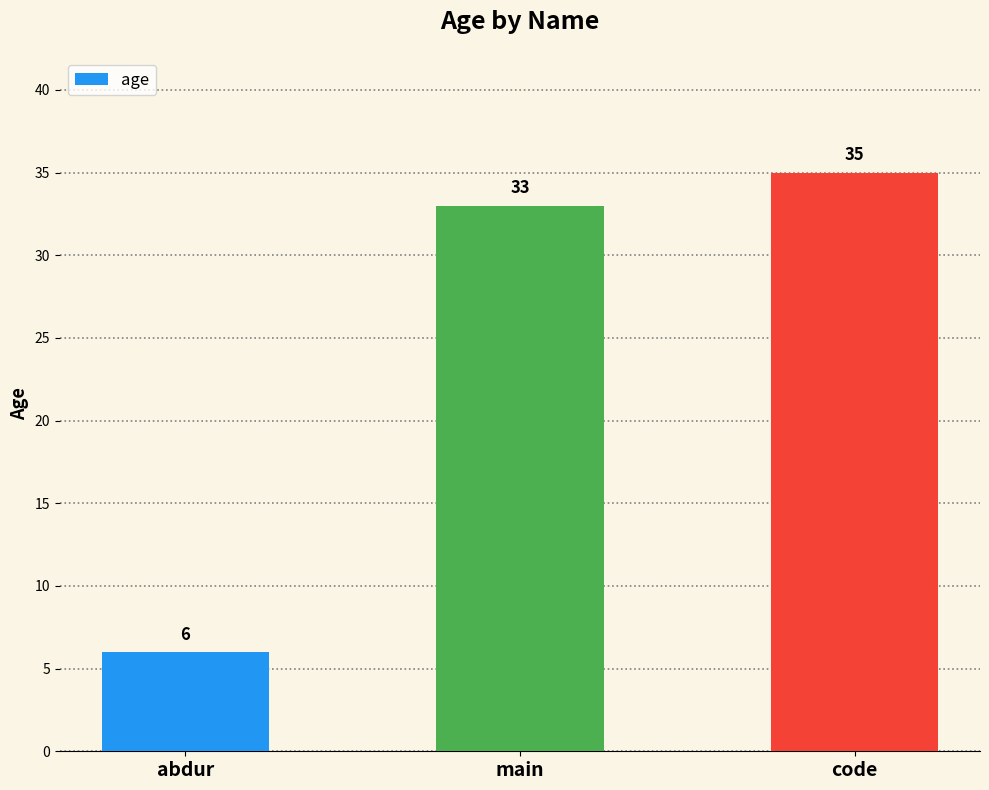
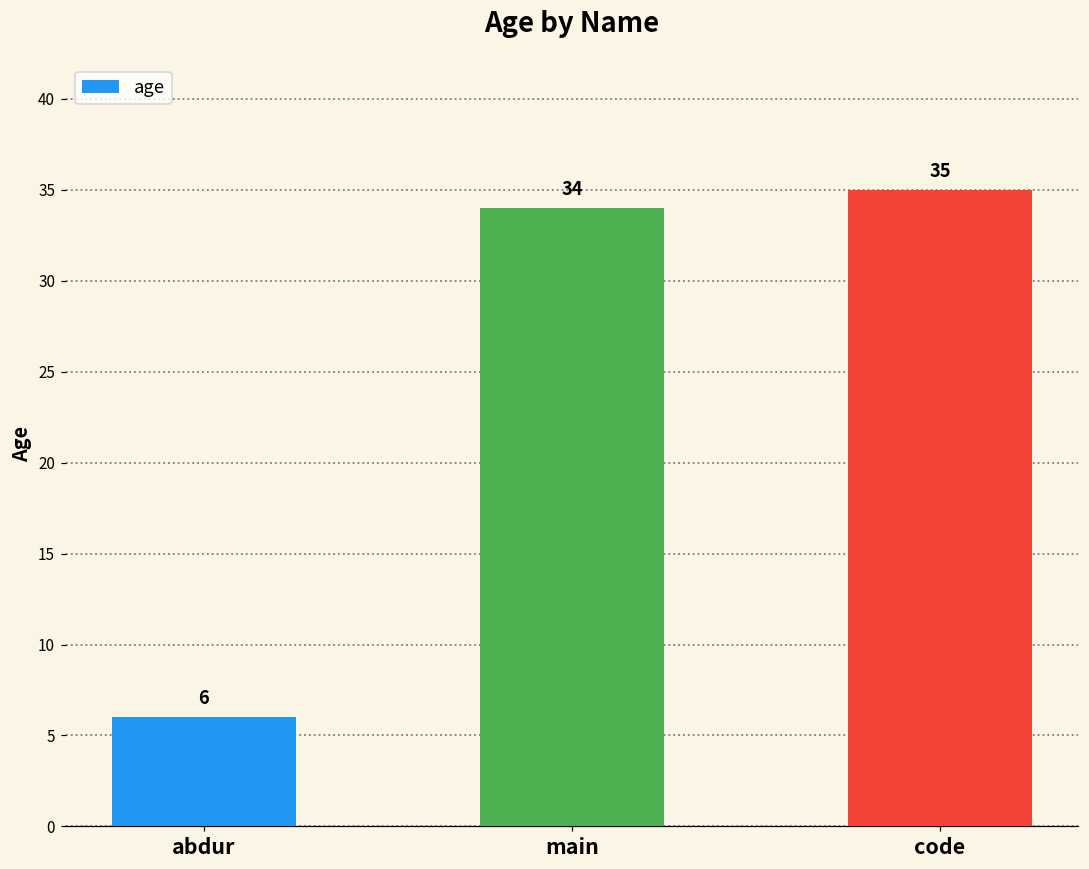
main: 33 -> 34
